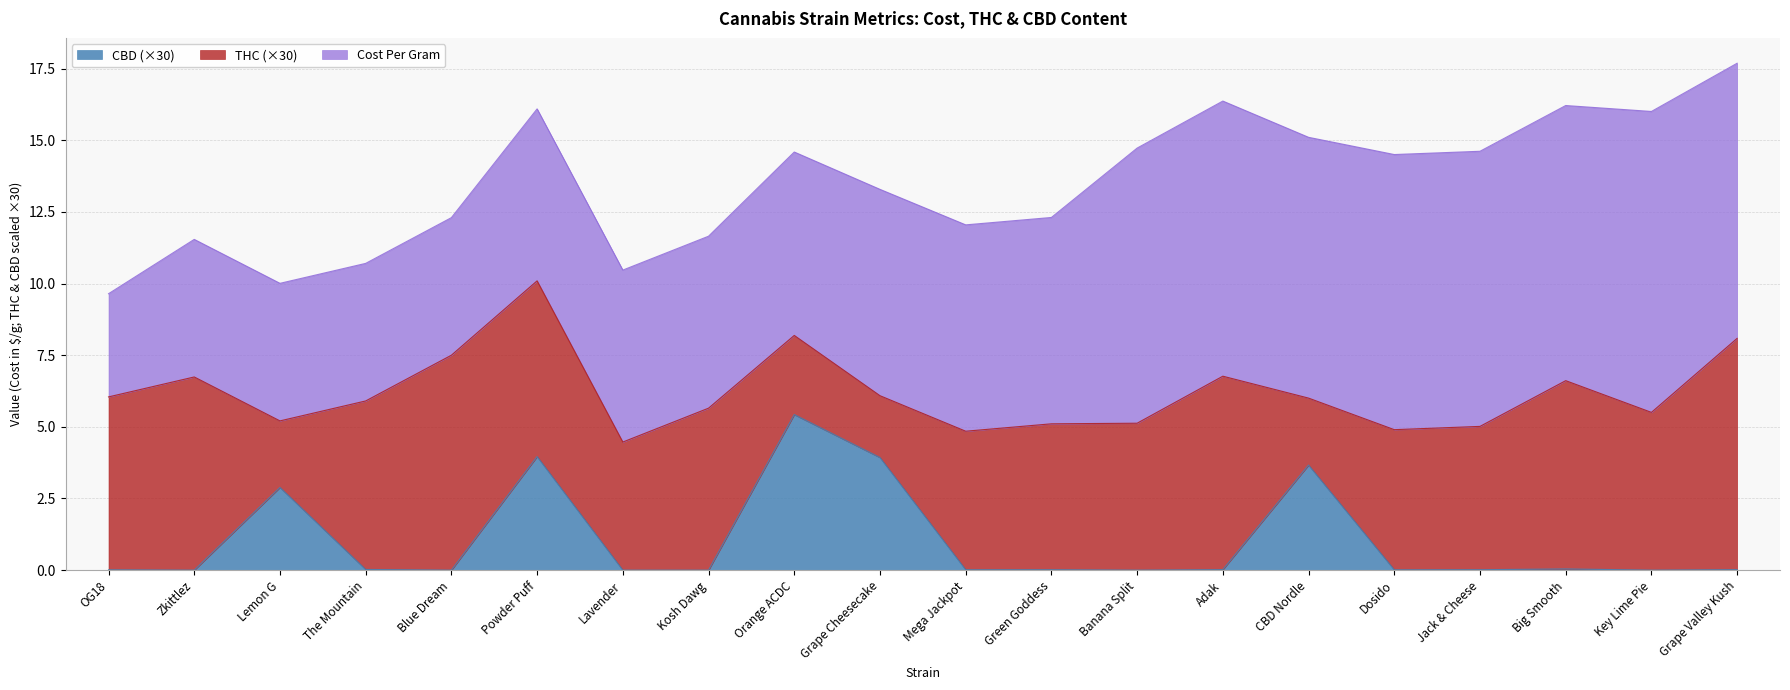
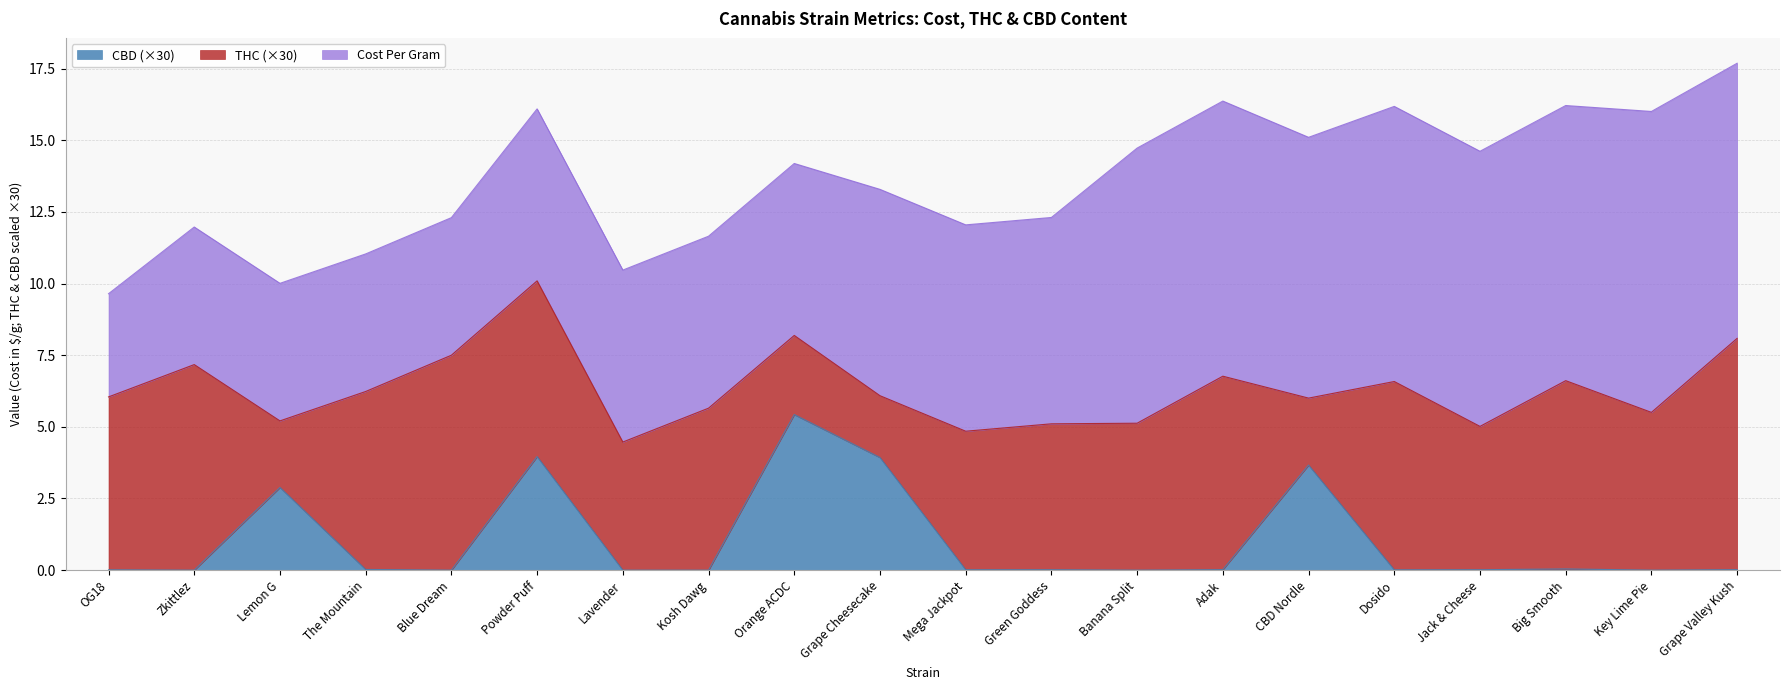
THC (×30), Zkittlez: 6.7 -> 7.2
THC (×30), The Mountain: 5.9 -> 6.2
Cost Per Gram, Orange ACDC: 6.4 -> 6.0
THC (×30), Dosido: 4.9 -> 6.6
